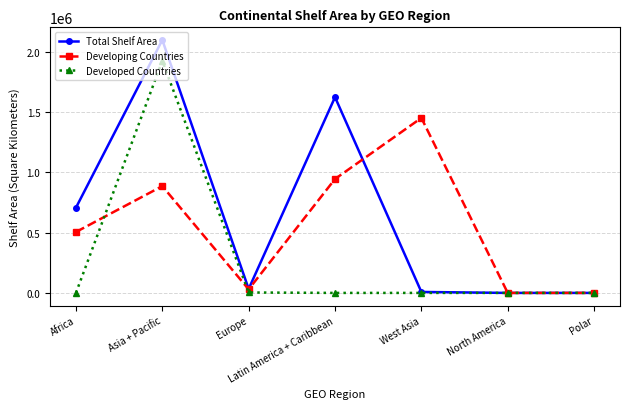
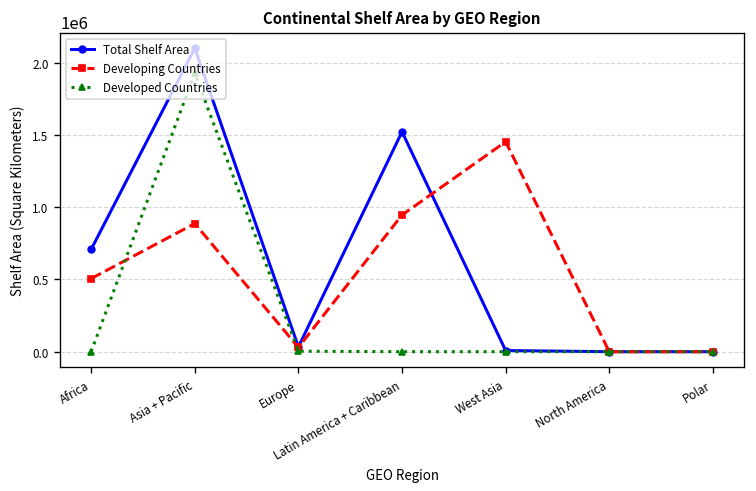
Total Shelf Area, Latin America + Caribbean: 1630000 -> 1520000
